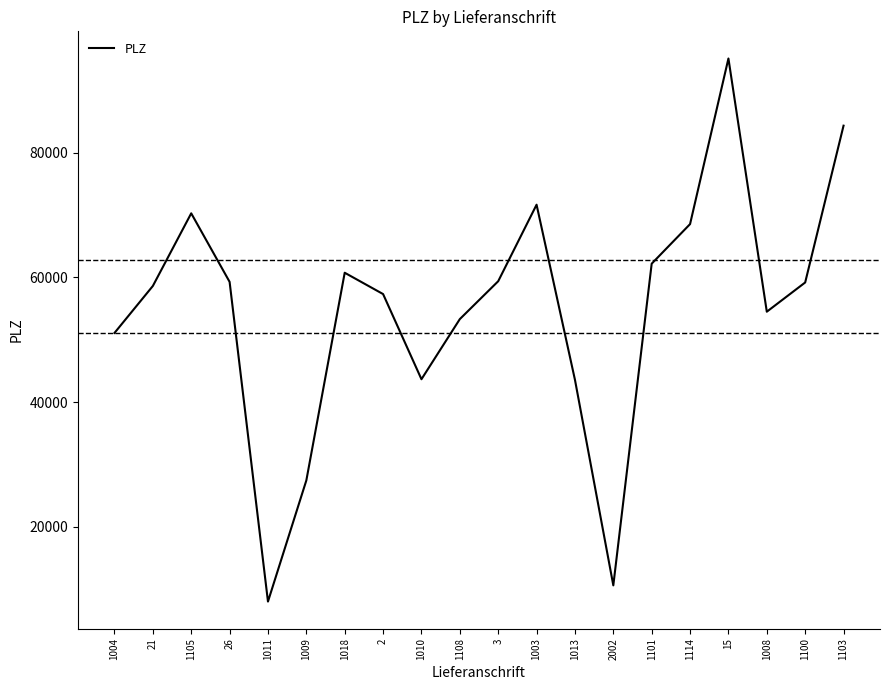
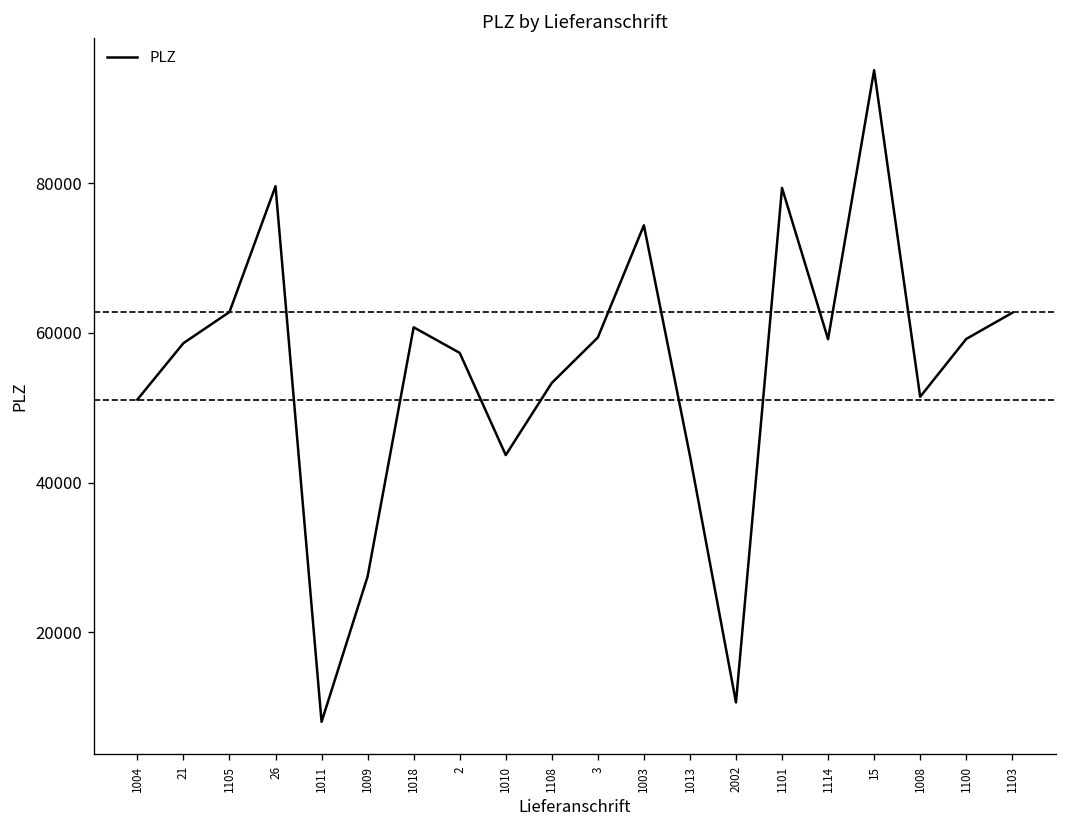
1105: 70000 -> 63000
26: 59000 -> 80000
1003: 72000 -> 74000
1101: 62000 -> 79000
1114: 69000 -> 59000
1008: 55000 -> 51000
1103: 84000 -> 63000
